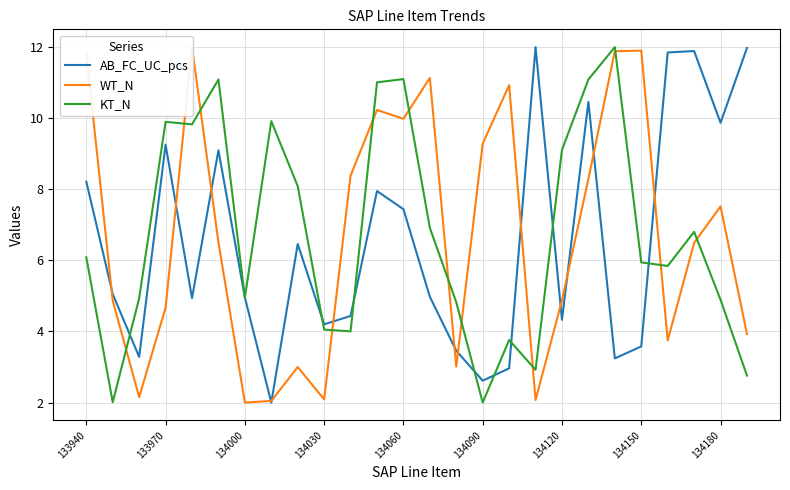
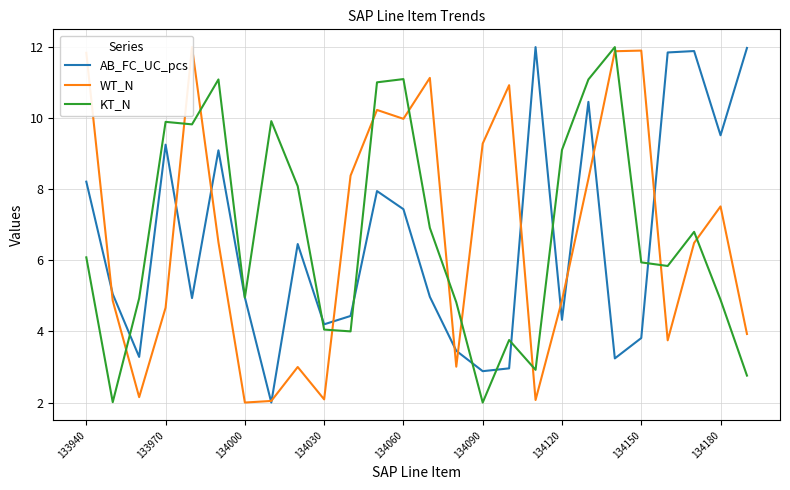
AB_FC_UC_pcs, 134090: 2.6 -> 2.9
AB_FC_UC_pcs, 134150: 3.6 -> 3.8
AB_FC_UC_pcs, 134180: 9.9 -> 9.5
